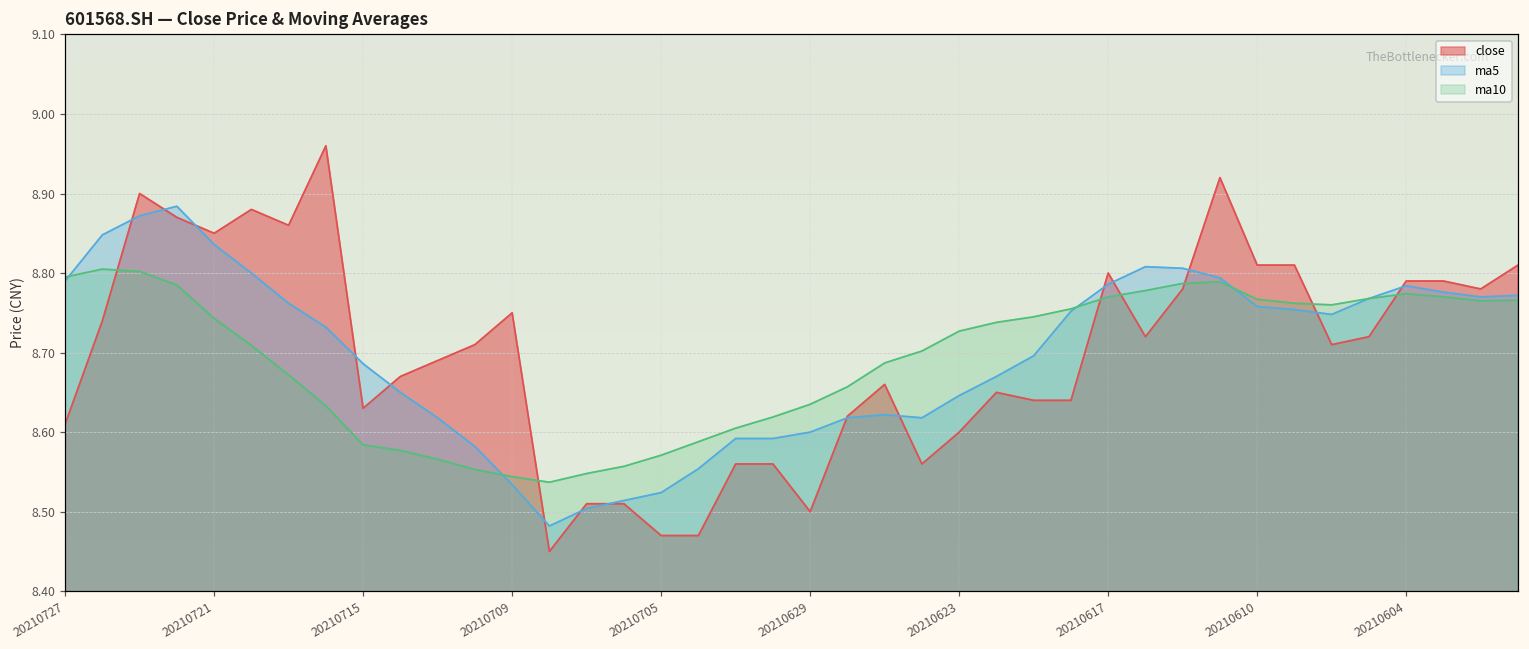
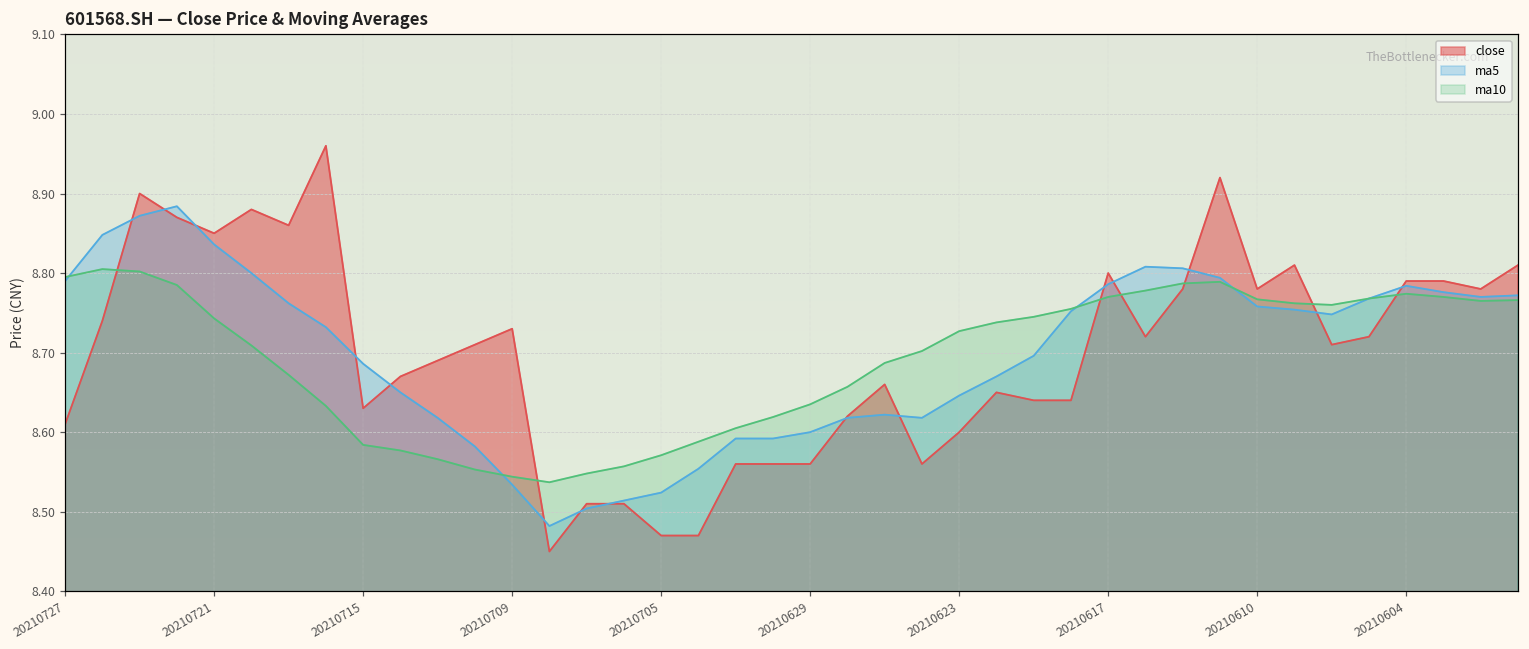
close, 20210709: 8.75 -> 8.73
close, 20210629: 8.50 -> 8.56
close, 20210610: 8.81 -> 8.78
